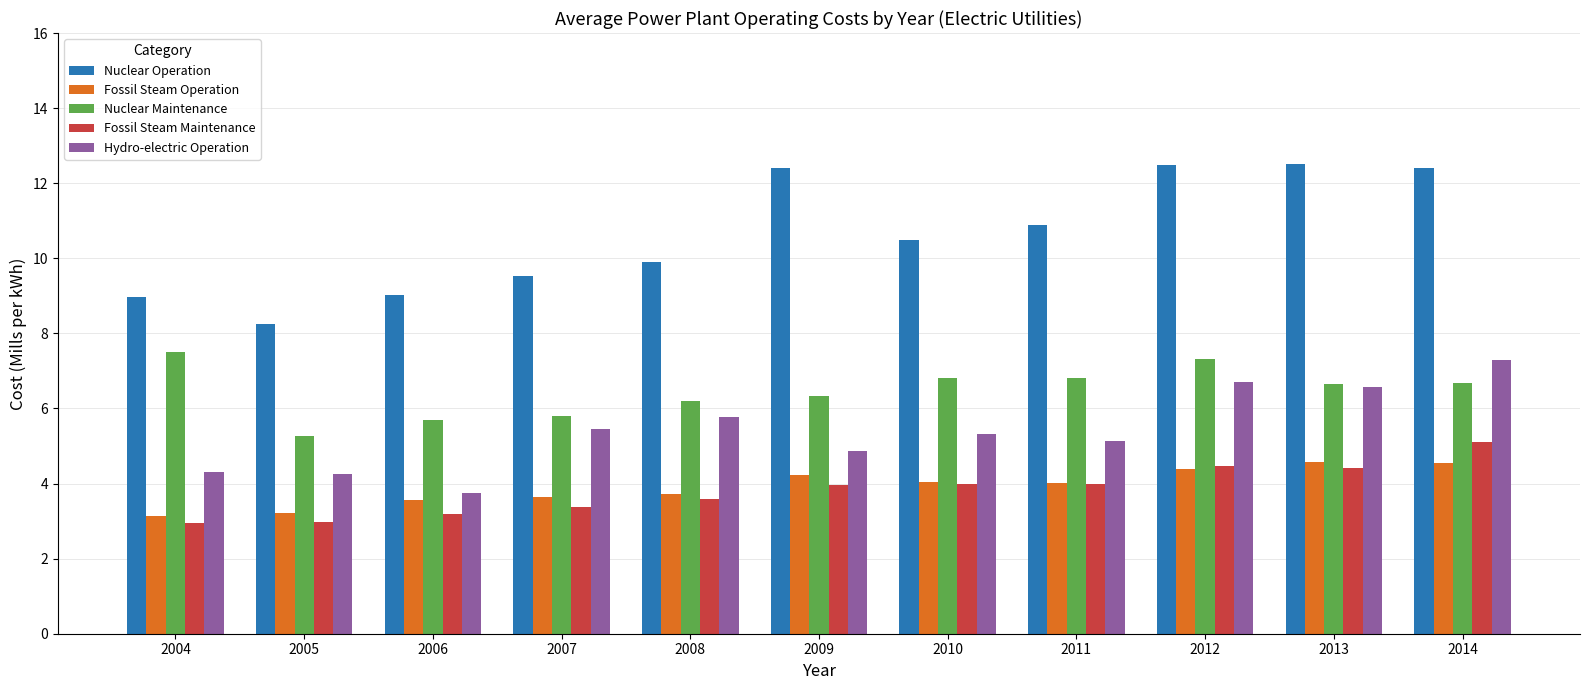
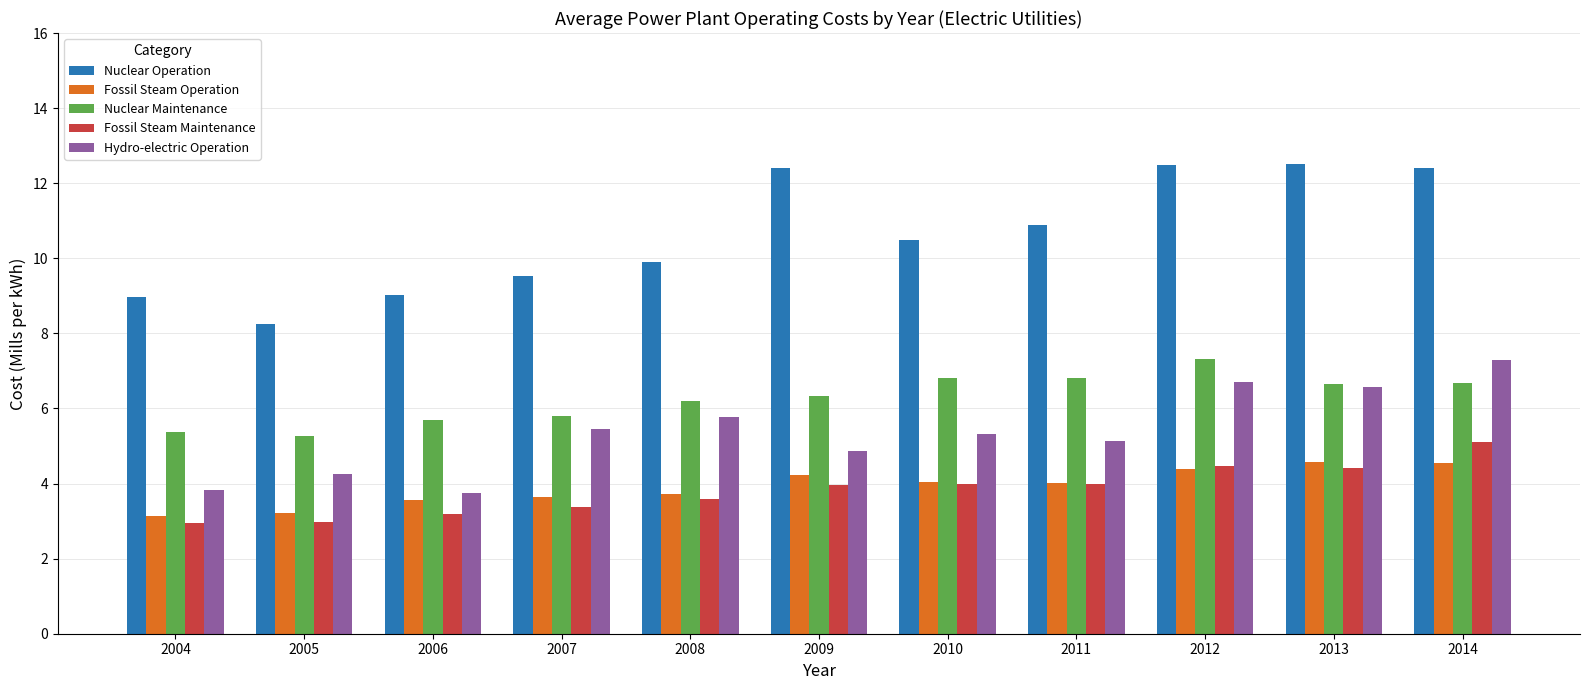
Nuclear Maintenance, 2004: 7.5 -> 5.4
Hydro-electric Operation, 2004: 4.3 -> 3.8
